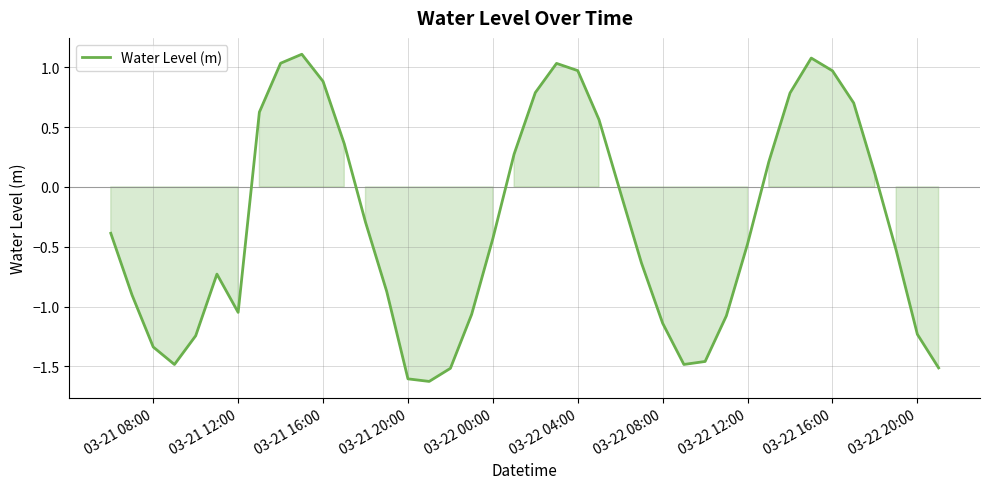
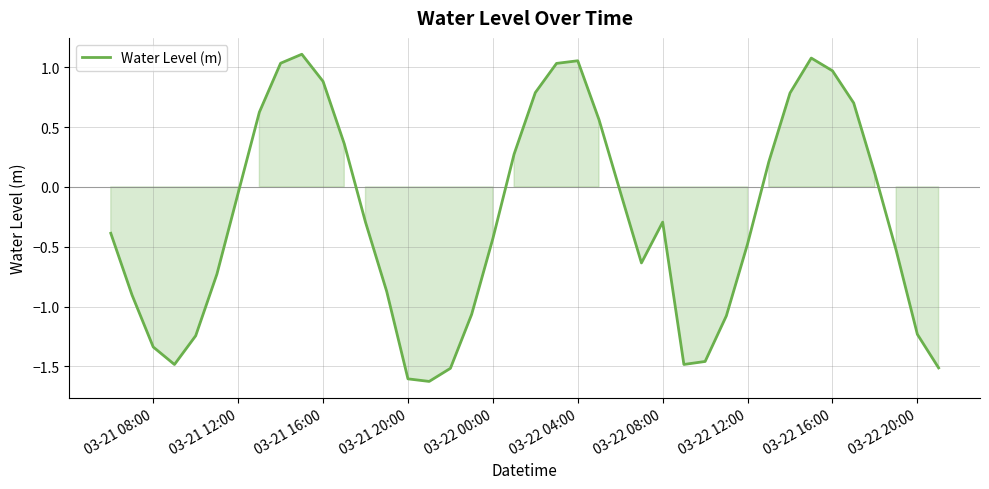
03-21 12:00: -1.05 -> -0.05
03-22 04:00: 0.97 -> 1.05
03-22 08:00: -1.14 -> -0.29
